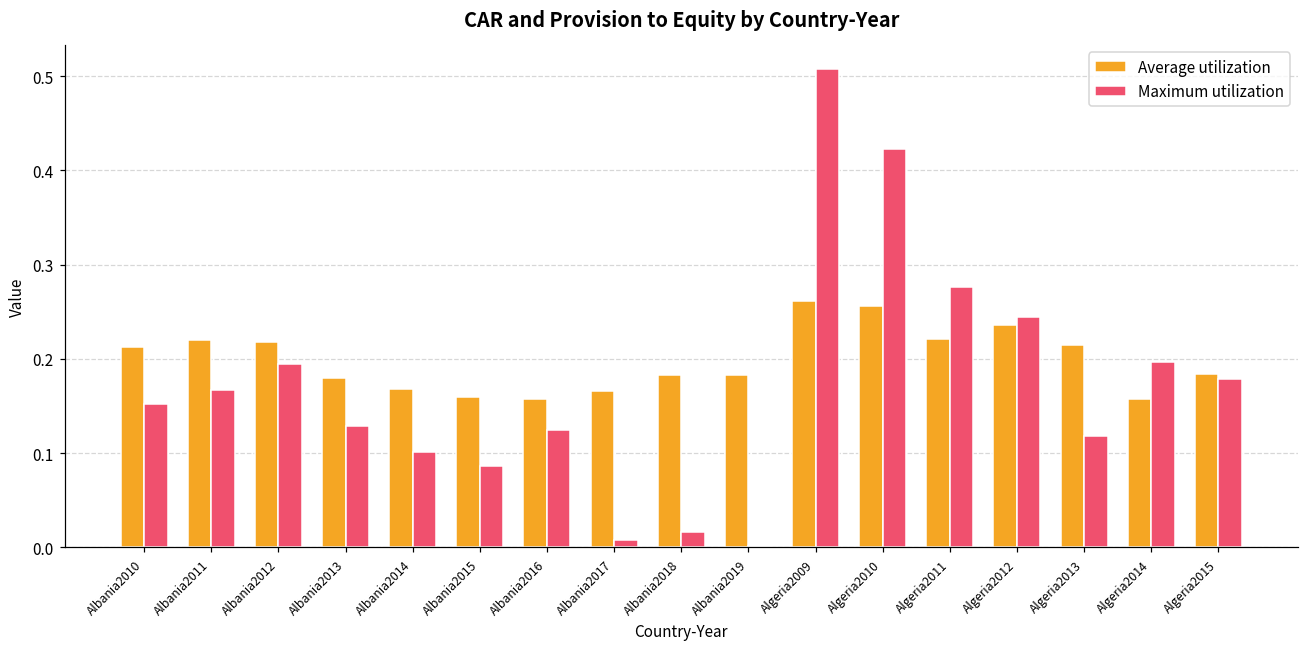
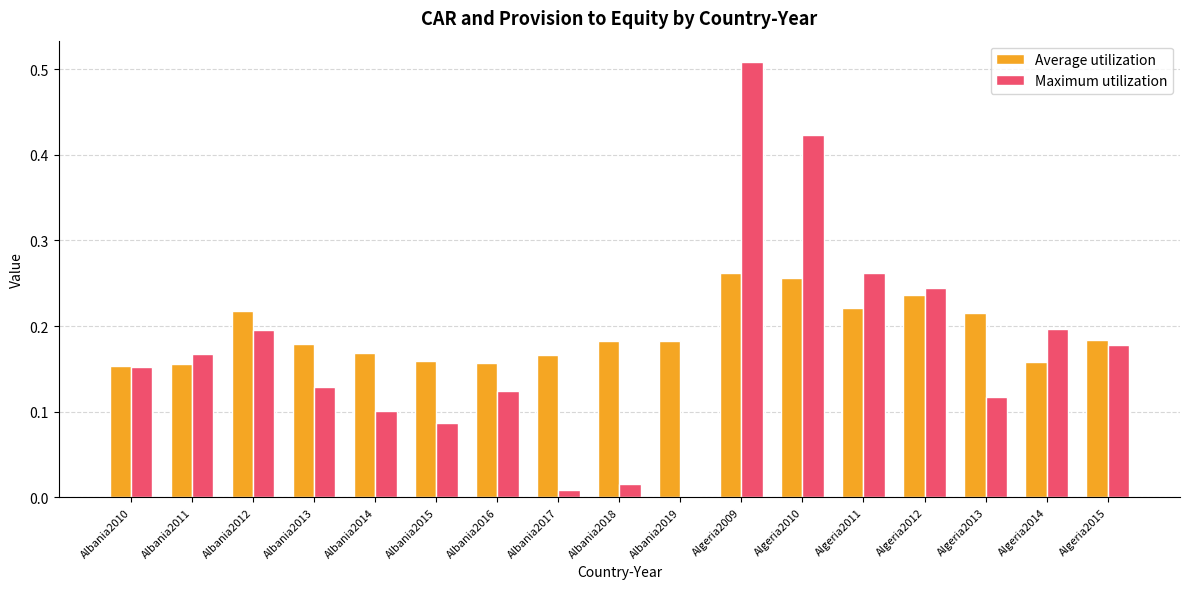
Average utilization, Albania2010: 0.21 -> 0.15
Average utilization, Albania2011: 0.22 -> 0.16
Maximum utilization, Algeria2011: 0.28 -> 0.26
